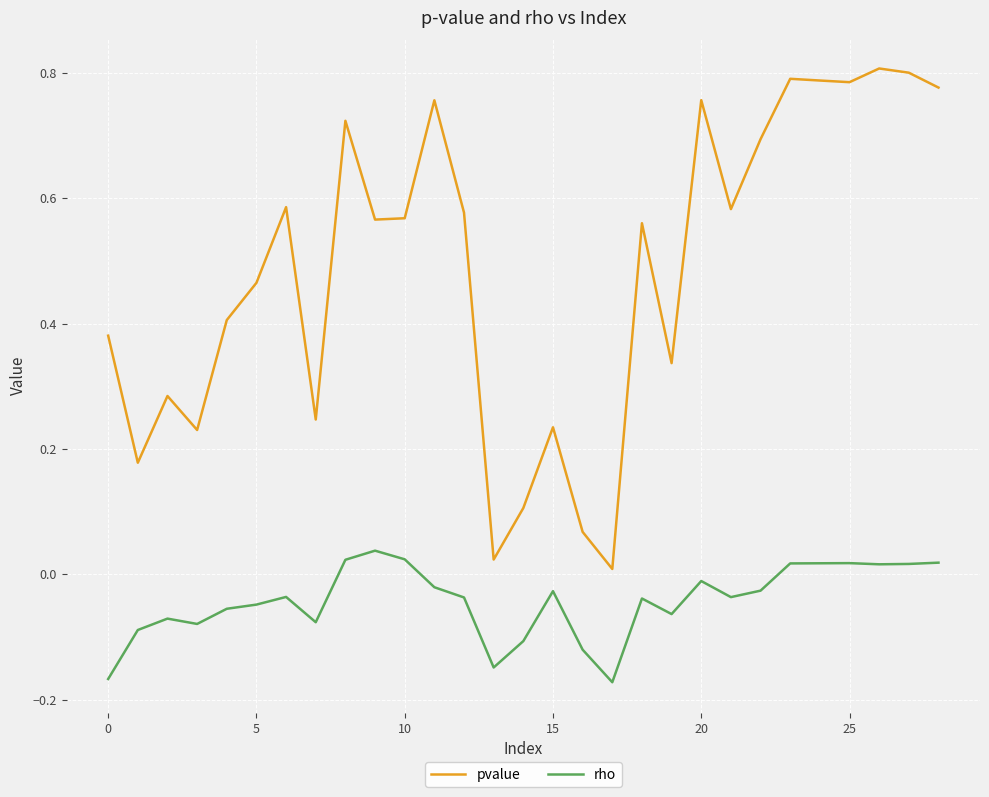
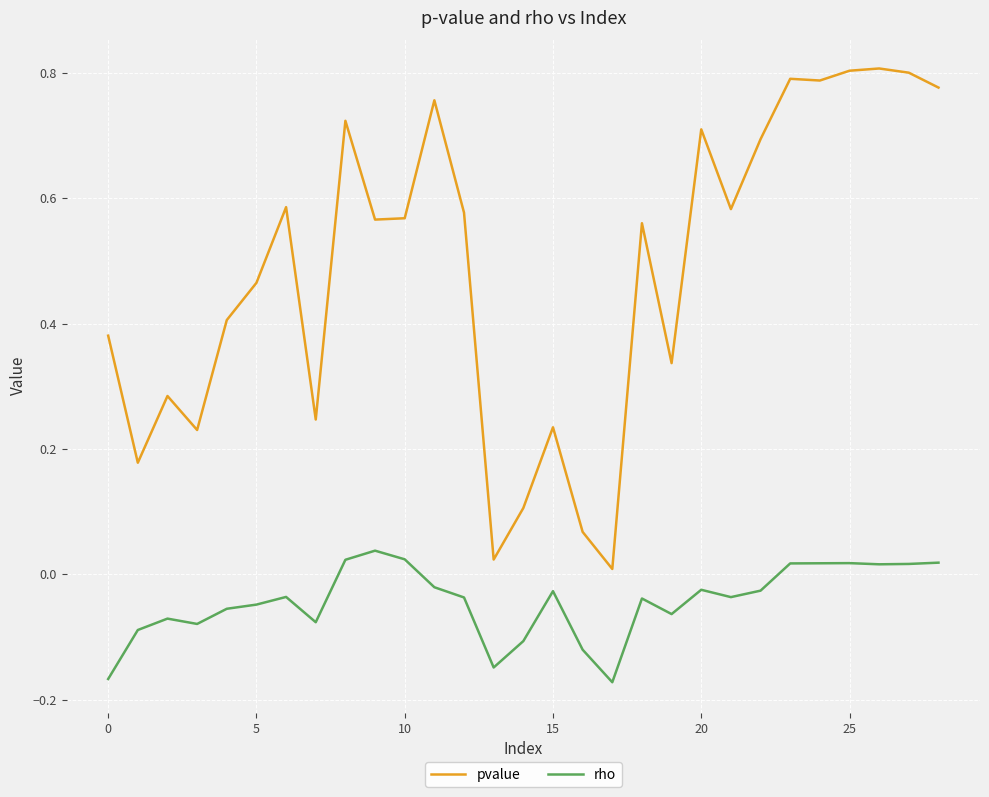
pvalue, 20: 0.76 -> 0.71
rho, 20: -0.01 -> -0.02
pvalue, 25: 0.79 -> 0.80
